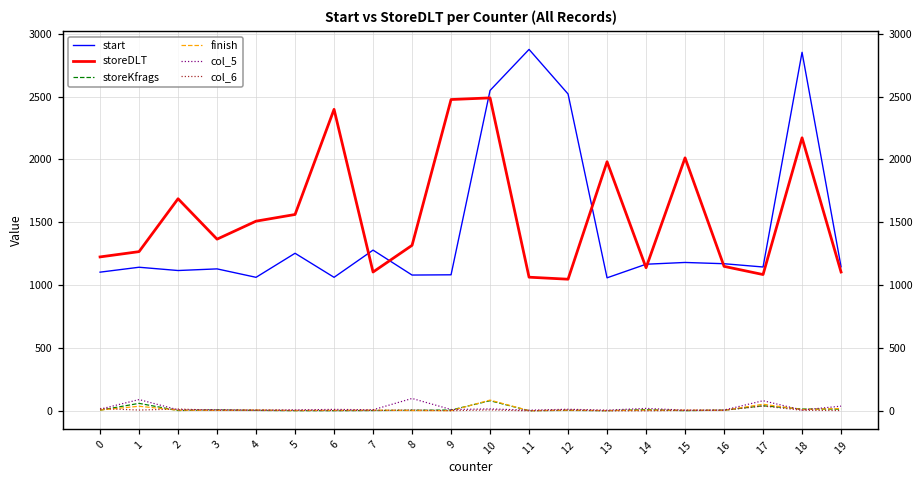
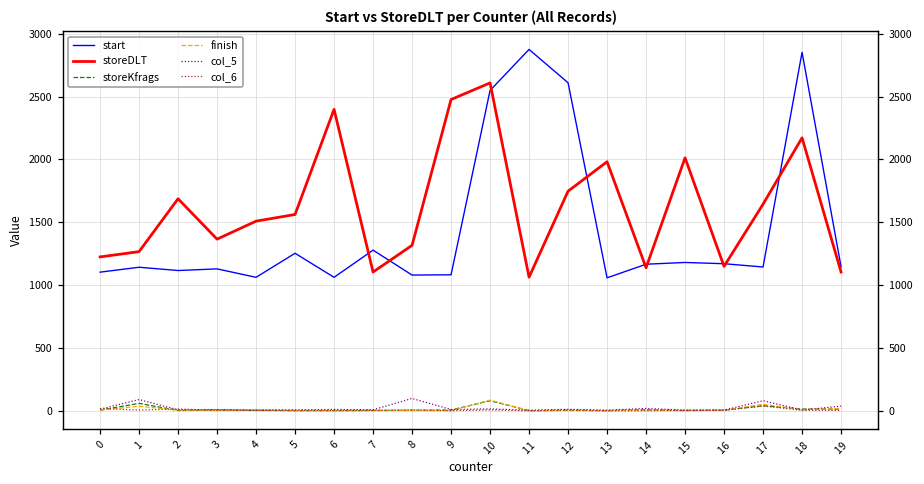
storeDLT, 10: 2490 -> 2610
start, 12: 2520 -> 2610
storeDLT, 12: 1050 -> 1750
storeDLT, 17: 1090 -> 1650
